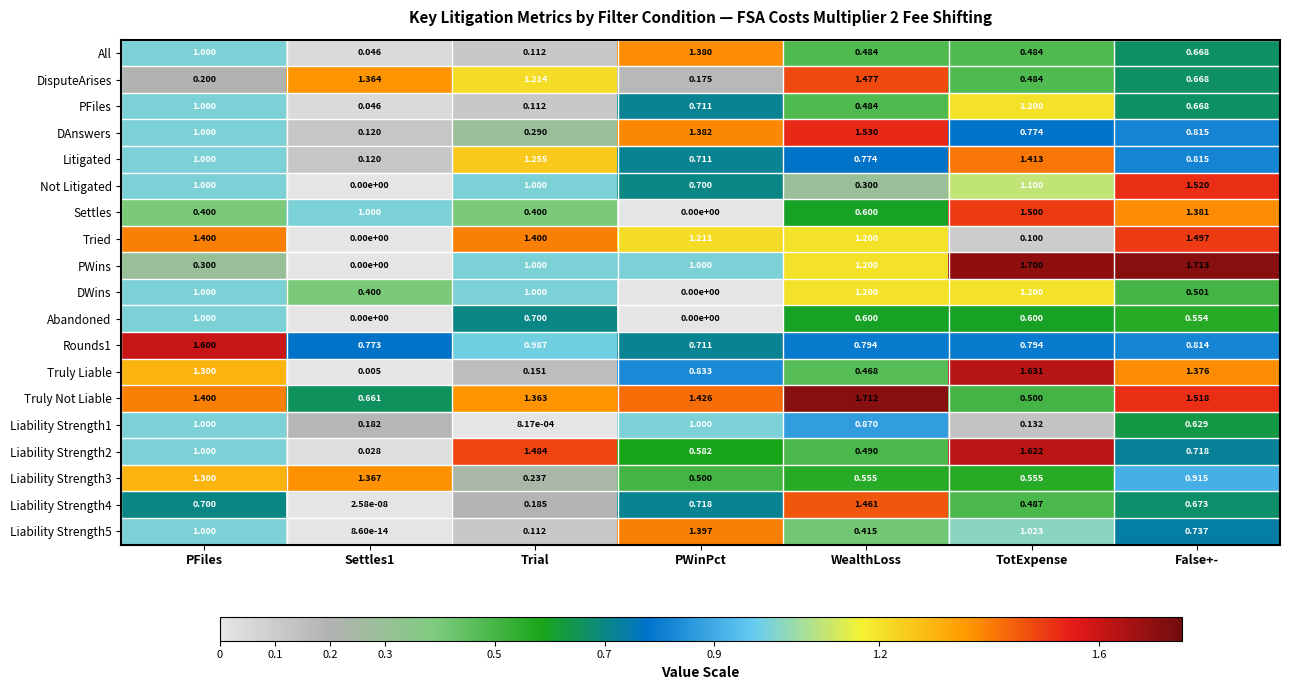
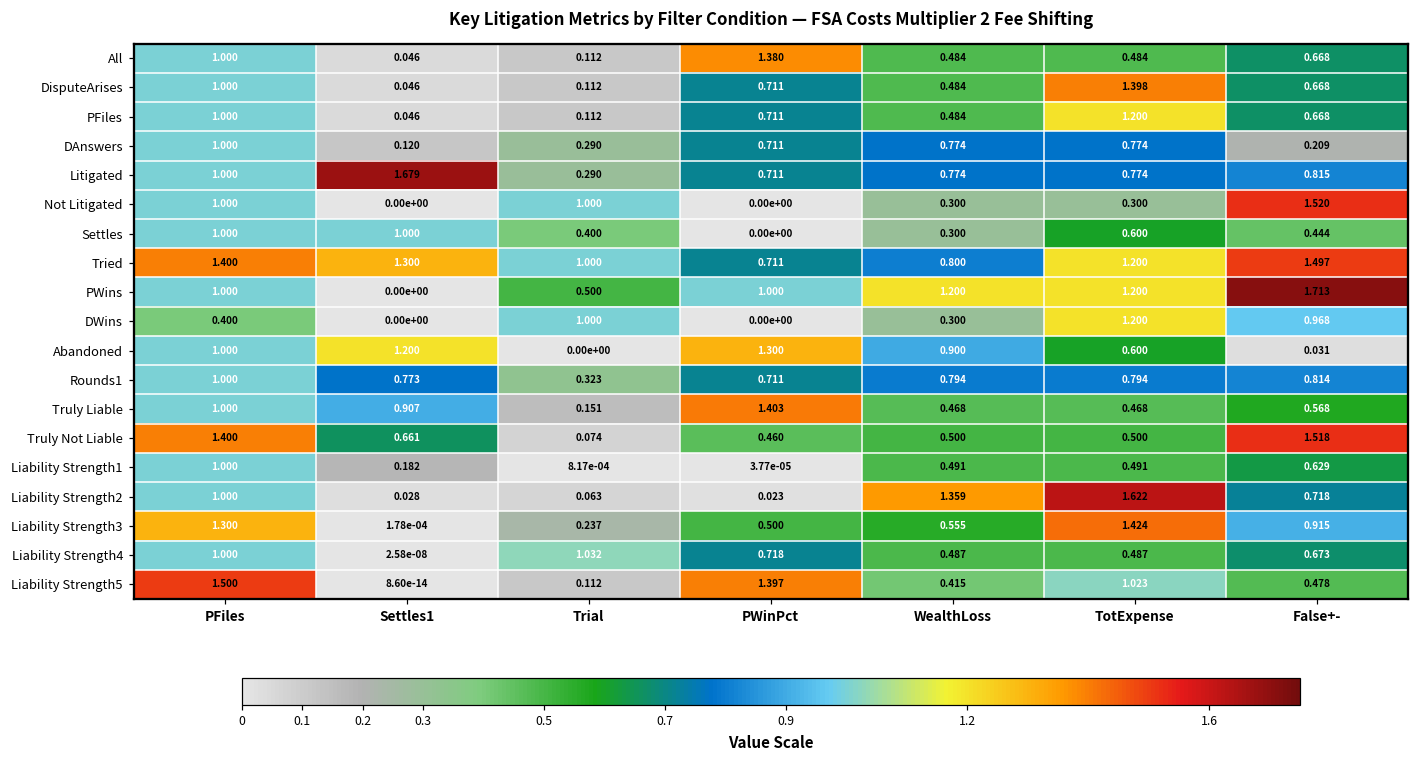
DisputeArises, PFiles: 0.200 -> 1.000
DisputeArises, Settles1: 1.364 -> 0.046
DisputeArises, Trial: 1.214 -> 0.112
DisputeArises, PWinPct: 0.175 -> 0.711
DisputeArises, WealthLoss: 1.477 -> 0.484
DisputeArises, TotExpense: 0.484 -> 1.398
DAnswers, PWinPct: 1.382 -> 0.711
DAnswers, WealthLoss: 1.530 -> 0.774
DAnswers, False+-: 0.815 -> 0.209
Litigated, Settles1: 0.120 -> 1.679
Litigated, Trial: 1.255 -> 0.290
Litigated, TotExpense: 1.413 -> 0.774
Not Litigated, PWinPct: 0.700 -> 0.00e+00
Not Litigated, TotExpense: 1.100 -> 0.300
Settles, PFiles: 0.400 -> 1.000
Settles, WealthLoss: 0.600 -> 0.300
Settles, TotExpense: 1.500 -> 0.600
Settles, False+-: 1.381 -> 0.444
Tried, Settles1: 0.00e+00 -> 1.300
Tried, Trial: 1.400 -> 1.000
Tried, PWinPct: 1.211 -> 0.711
Tried, WealthLoss: 1.200 -> 0.800
Tried, TotExpense: 0.100 -> 1.200
PWins, PFiles: 0.300 -> 1.000
PWins, Trial: 1.000 -> 0.500
PWins, TotExpense: 1.700 -> 1.200
DWins, PFiles: 1.000 -> 0.400
DWins, Settles1: 0.400 -> 0.00e+00
DWins, WealthLoss: 1.200 -> 0.300
DWins, False+-: 0.501 -> 0.968
Abandoned, Settles1: 0.00e+00 -> 1.200
Abandoned, Trial: 0.700 -> 0.00e+00
Abandoned, PWinPct: 0.00e+00 -> 1.300
Abandoned, WealthLoss: 0.600 -> 0.900
Abandoned, False+-: 0.554 -> 0.031
Rounds1, PFiles: 1.600 -> 1.000
Rounds1, Trial: 0.987 -> 0.323
Truly Liable, PFiles: 1.300 -> 1.000
Truly Liable, Settles1: 0.005 -> 0.907
Truly Liable, PWinPct: 0.833 -> 1.403
Truly Liable, TotExpense: 1.631 -> 0.468
Truly Liable, False+-: 1.376 -> 0.568
Truly Not Liable, Trial: 1.363 -> 0.074
Truly Not Liable, PWinPct: 1.426 -> 0.460
Truly Not Liable, WealthLoss: 1.712 -> 0.500
Liability Strength1, PWinPct: 1.000 -> 3.77e-05
Liability Strength1, WealthLoss: 0.870 -> 0.491
Liability Strength1, TotExpense: 0.132 -> 0.491
Liability Strength2, Trial: 1.484 -> 0.063
Liability Strength2, PWinPct: 0.582 -> 0.023
Liability Strength2, WealthLoss: 0.490 -> 1.359
Liability Strength3, Settles1: 1.367 -> 1.78e-04
Liability Strength3, TotExpense: 0.555 -> 1.424
Liability Strength4, PFiles: 0.700 -> 1.000
Liability Strength4, Trial: 0.185 -> 1.032
Liability Strength4, WealthLoss: 1.461 -> 0.487
Liability Strength5, PFiles: 1.000 -> 1.500
Liability Strength5, False+-: 0.737 -> 0.478
